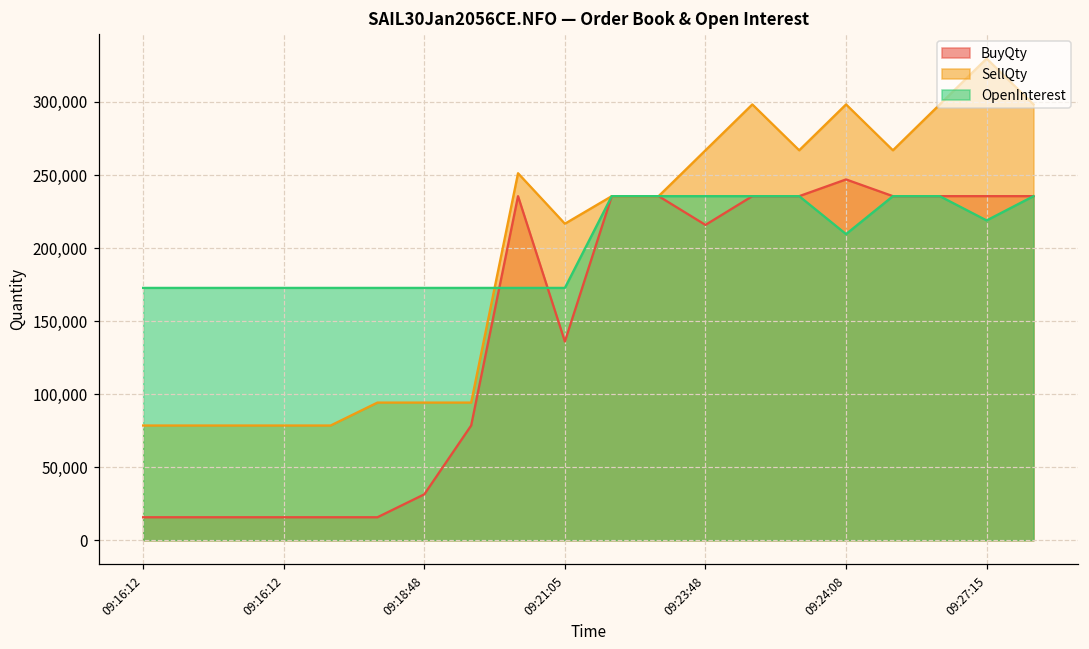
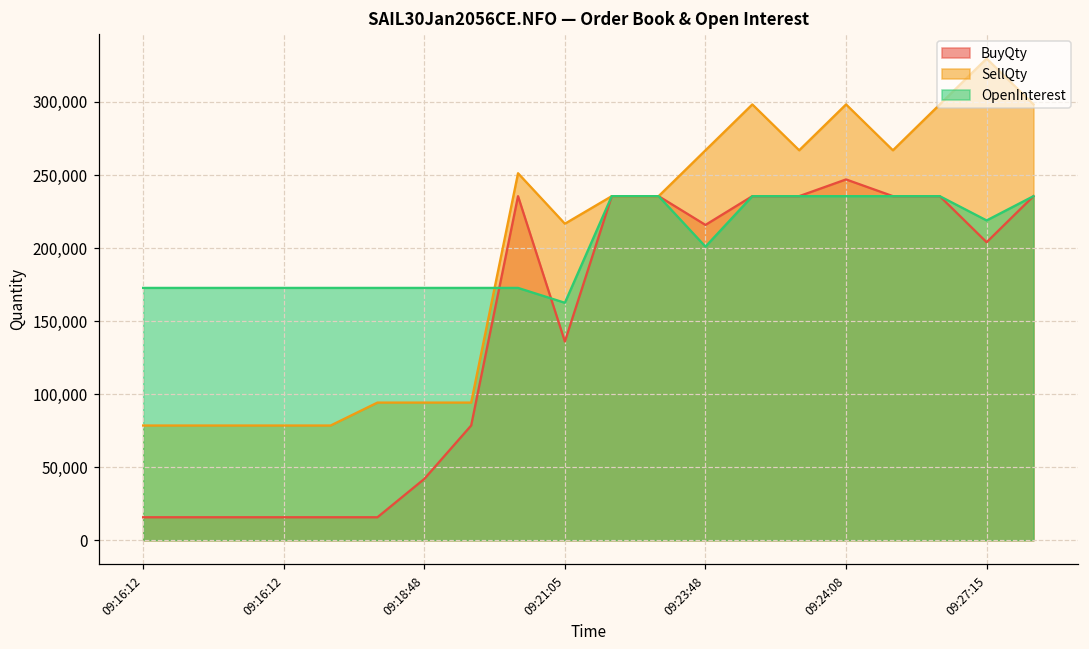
BuyQty, 09:18:48: 31,000 -> 42,000
OpenInterest, 09:21:05: 173,000 -> 163,000
OpenInterest, 09:23:48: 236,000 -> 201,000
OpenInterest, 09:24:08: 210,000 -> 236,000
BuyQty, 09:27:15: 236,000 -> 204,000
